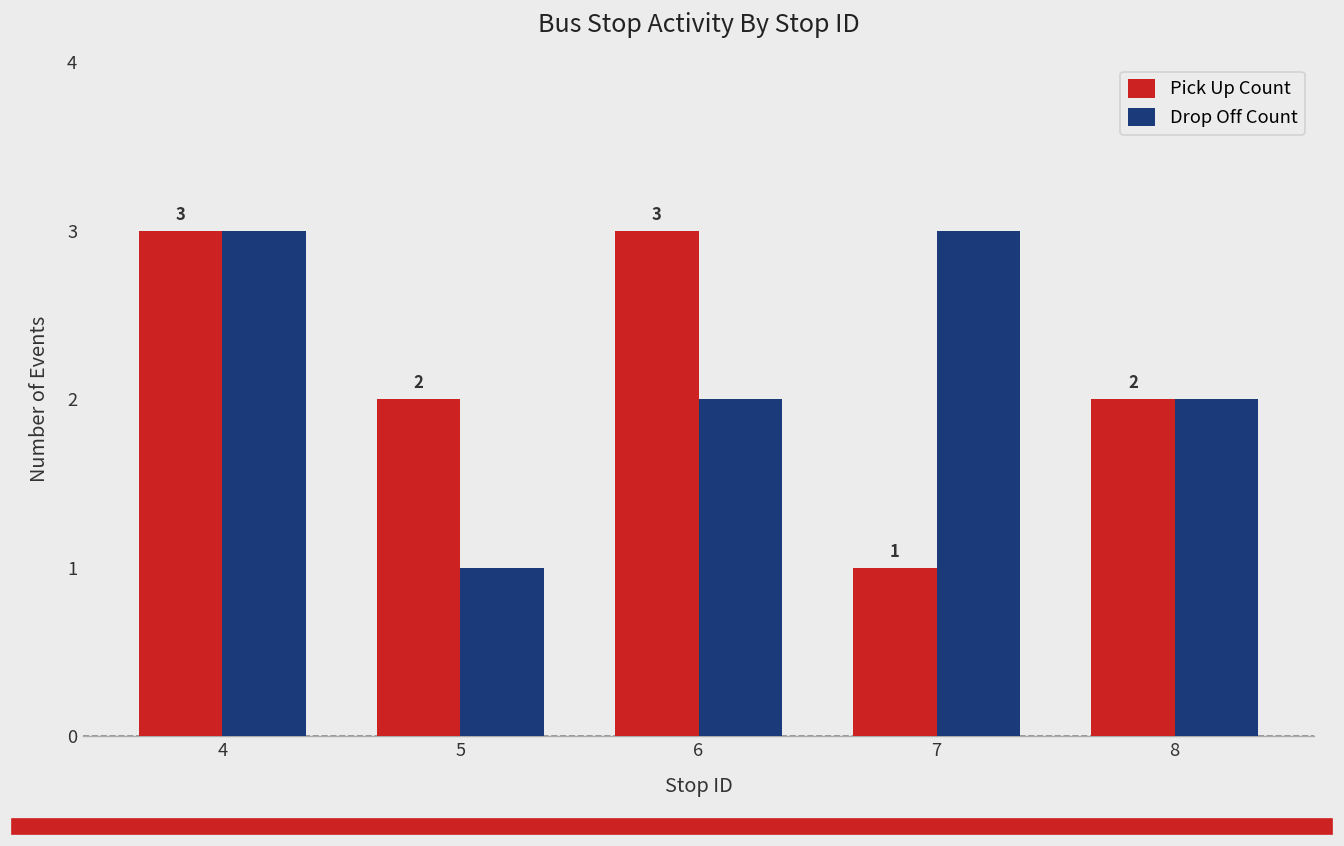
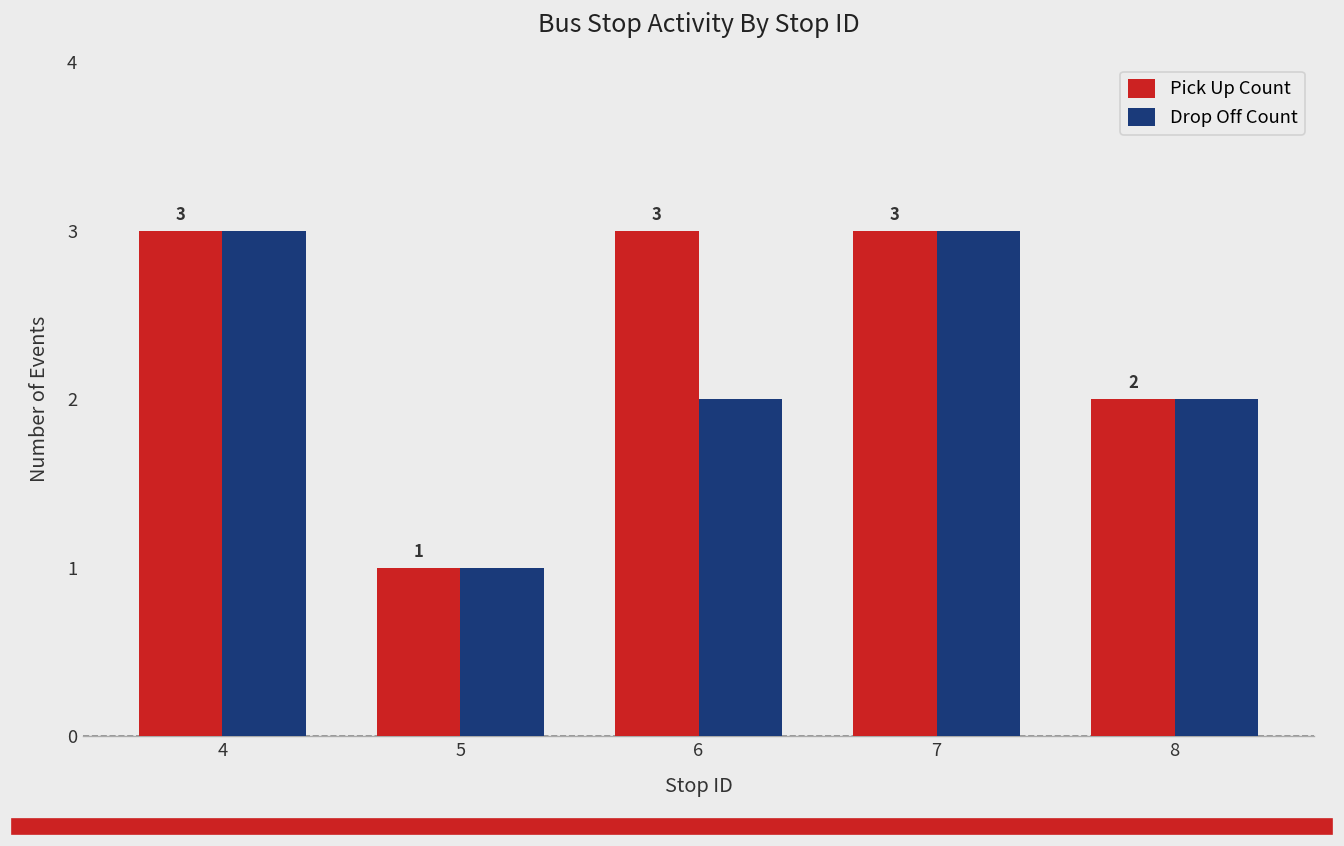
Pick Up Count, 5: 2 -> 1
Pick Up Count, 7: 1 -> 3
